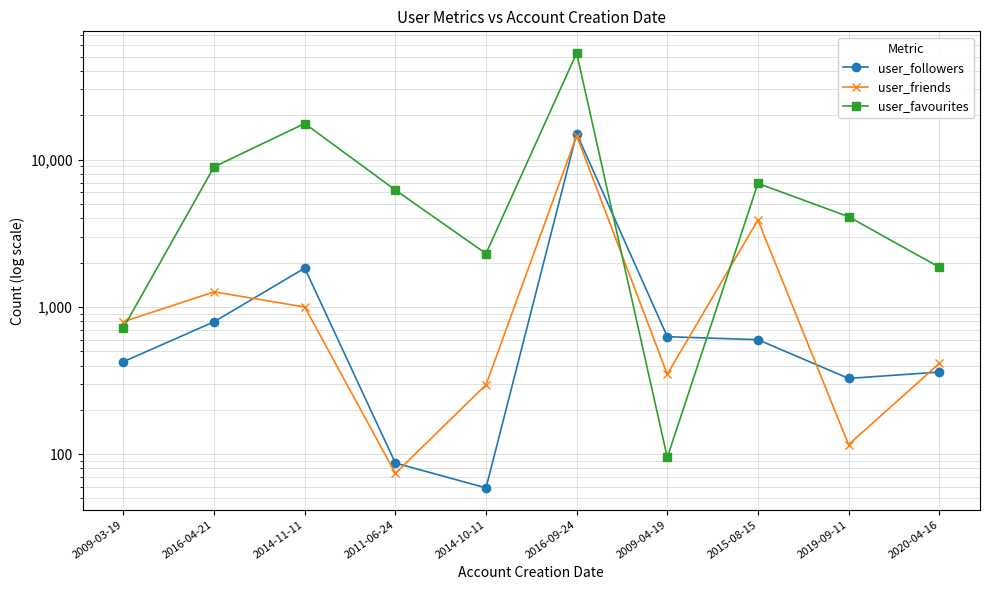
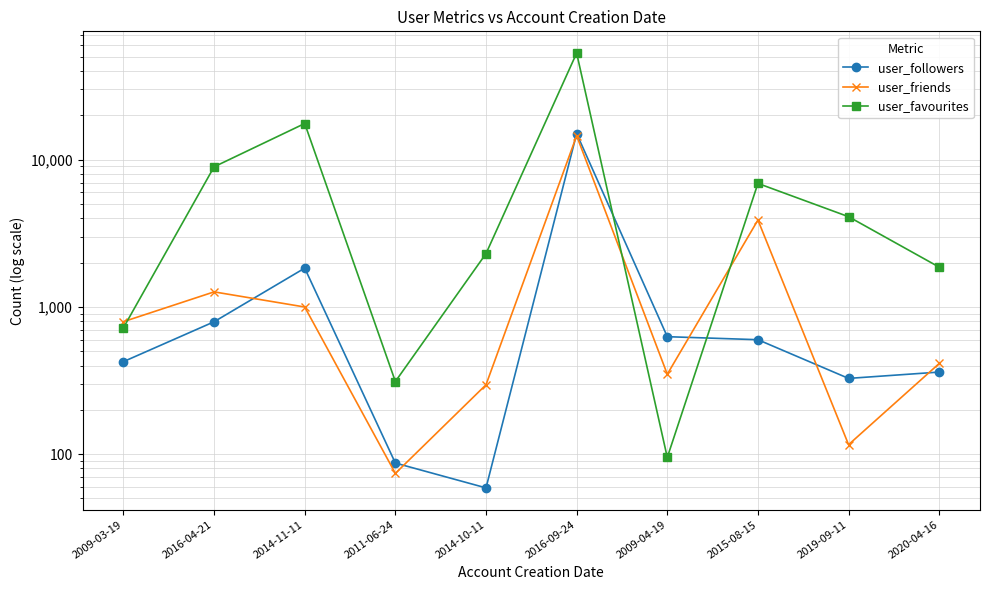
user_favourites, 2011-06-24: 6,200 -> 310
